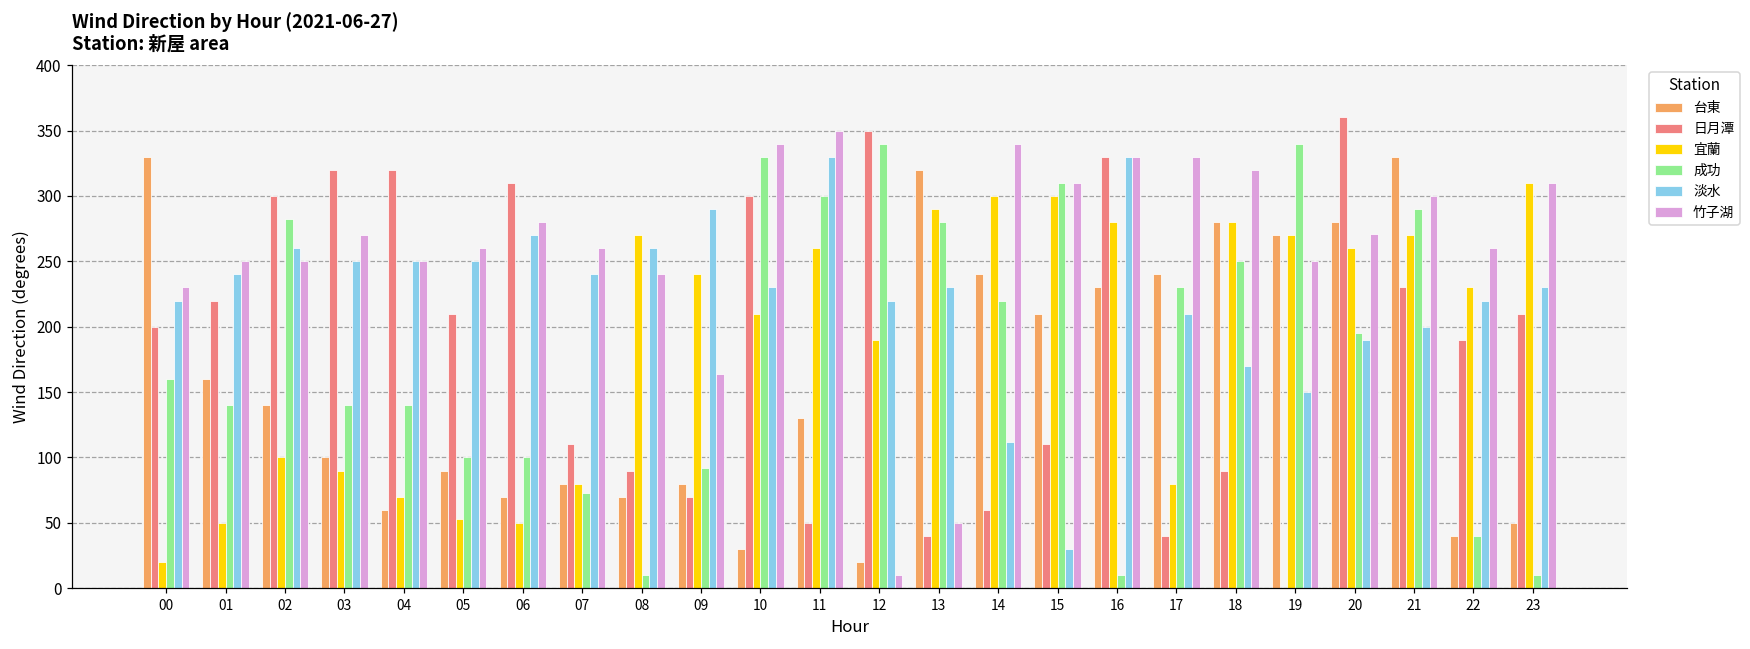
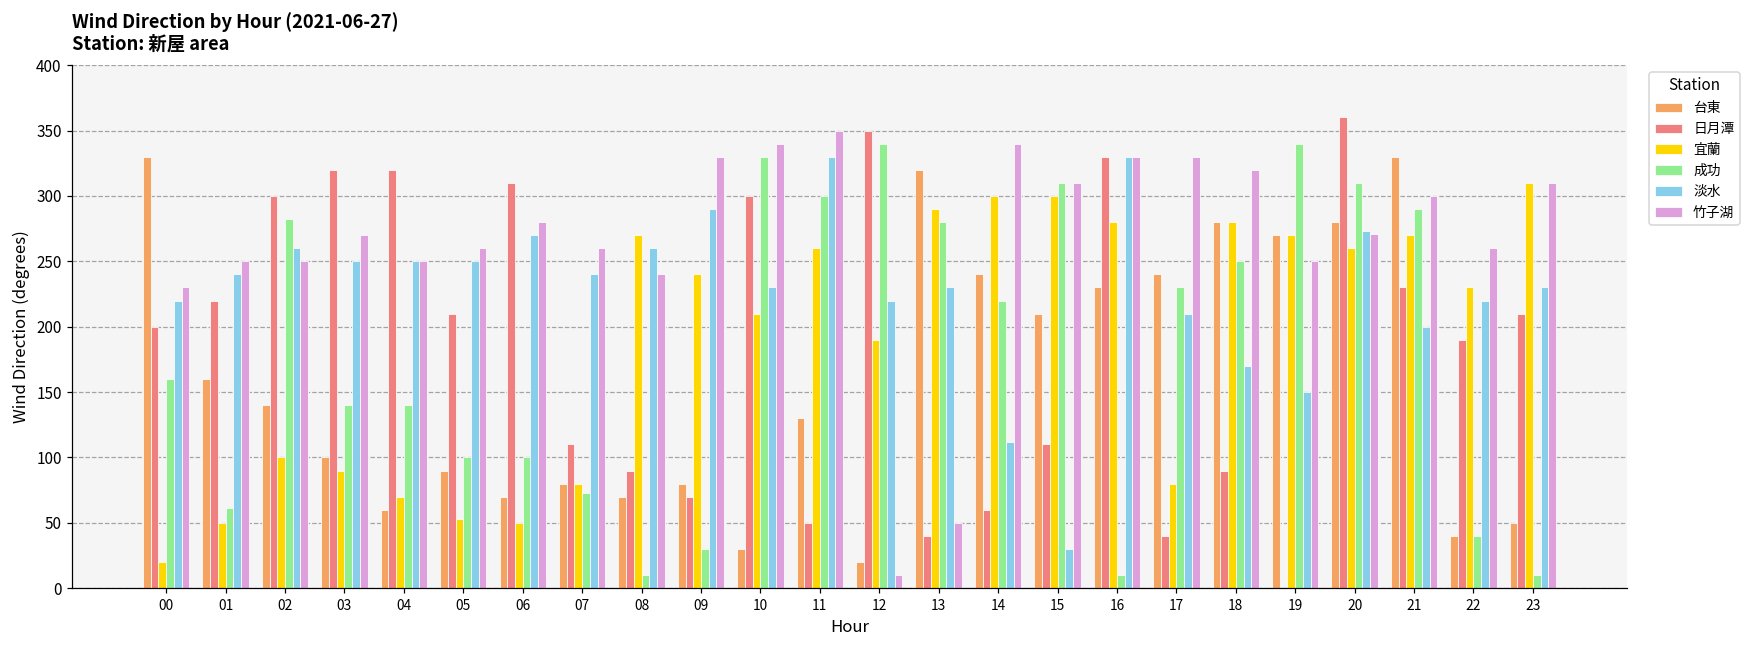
成功, 01: 140 -> 61
成功, 09: 92 -> 30
竹子湖, 09: 164 -> 330
成功, 20: 195 -> 310
淡水, 20: 190 -> 273
